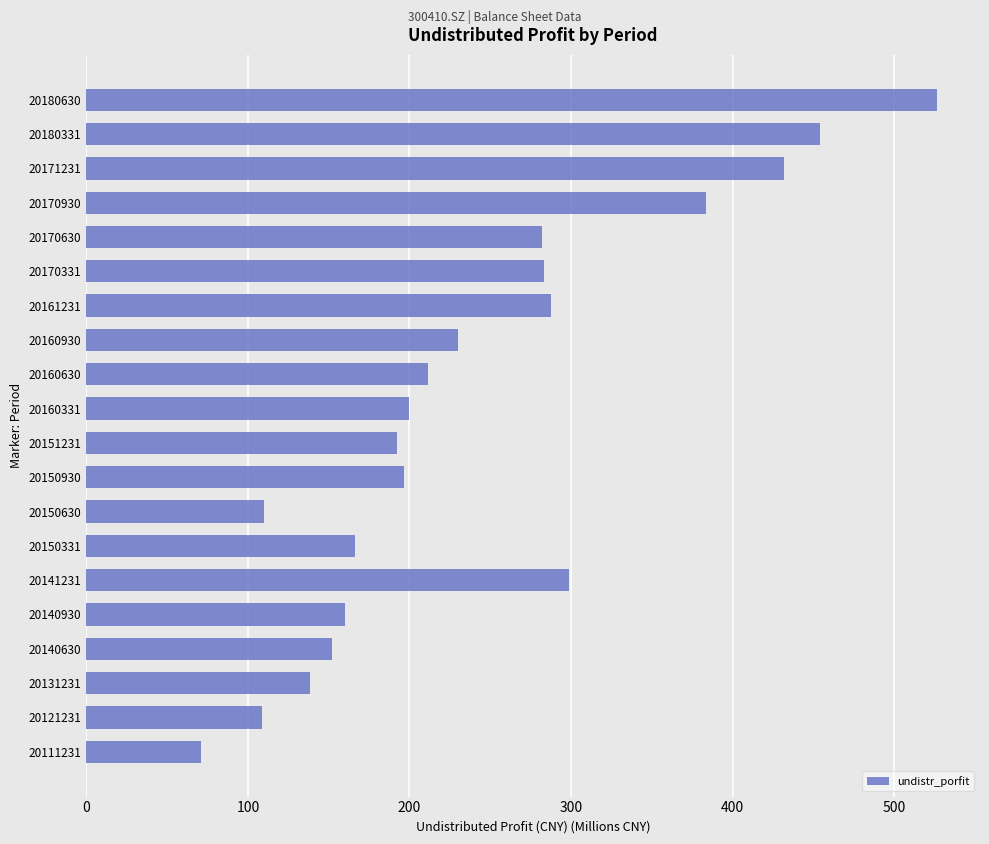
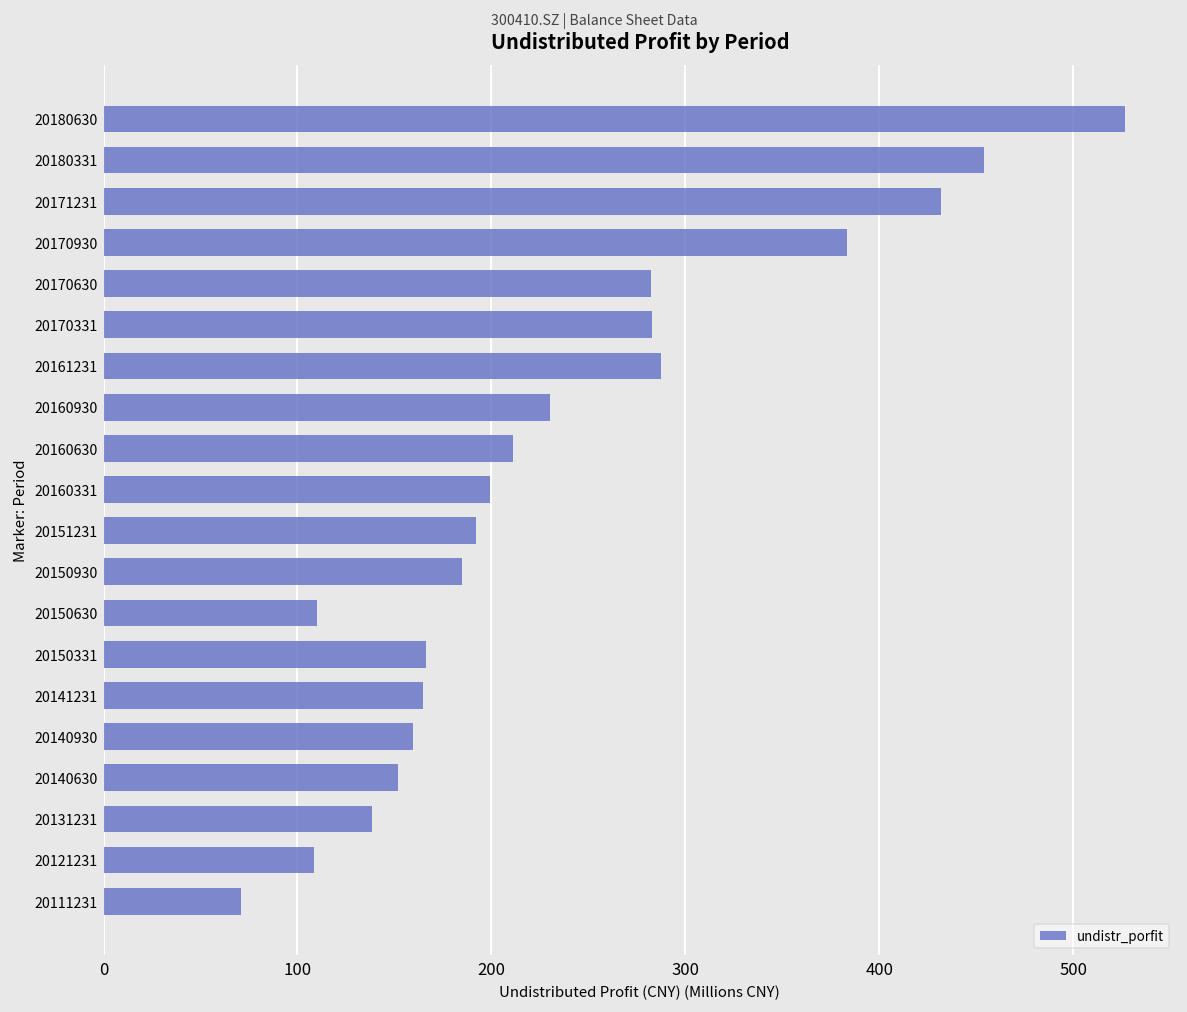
20150930: 197 -> 185
20141231: 299 -> 165
